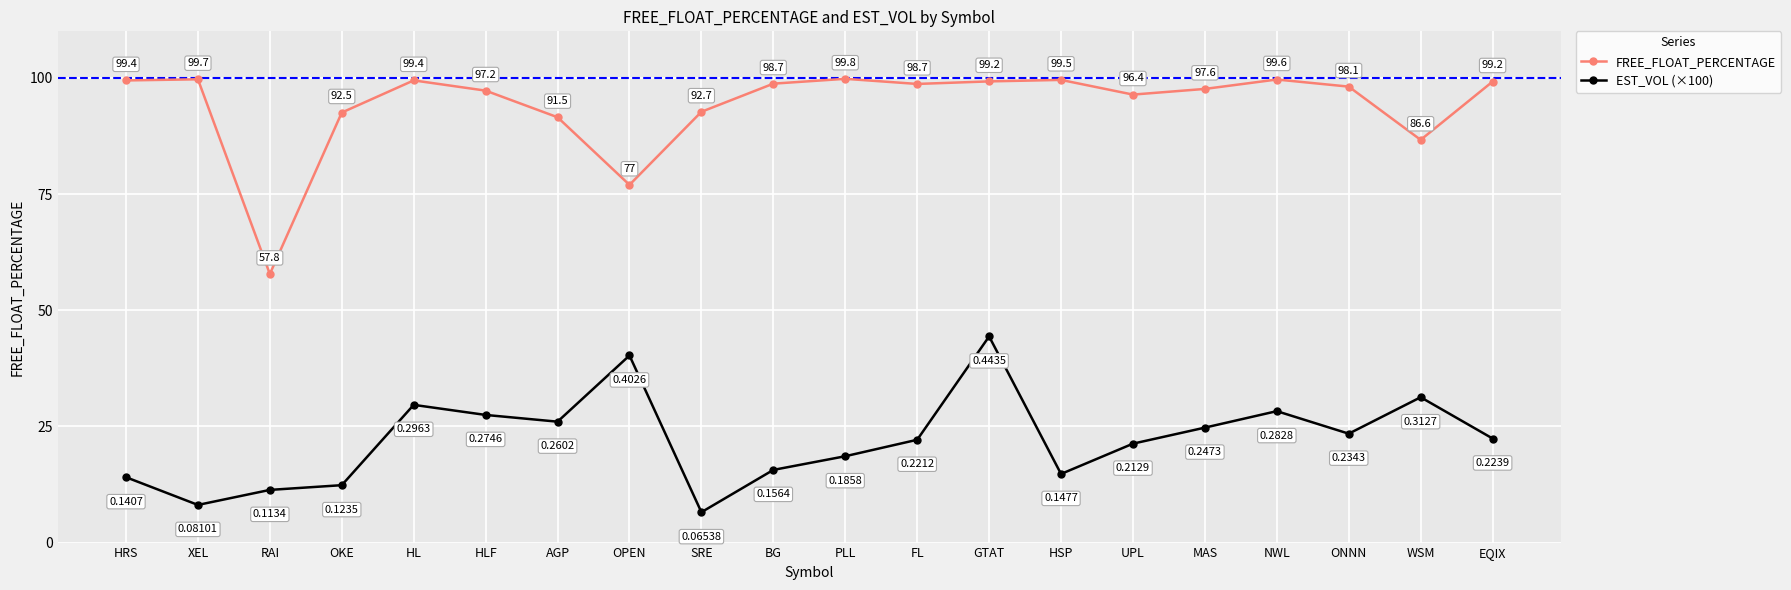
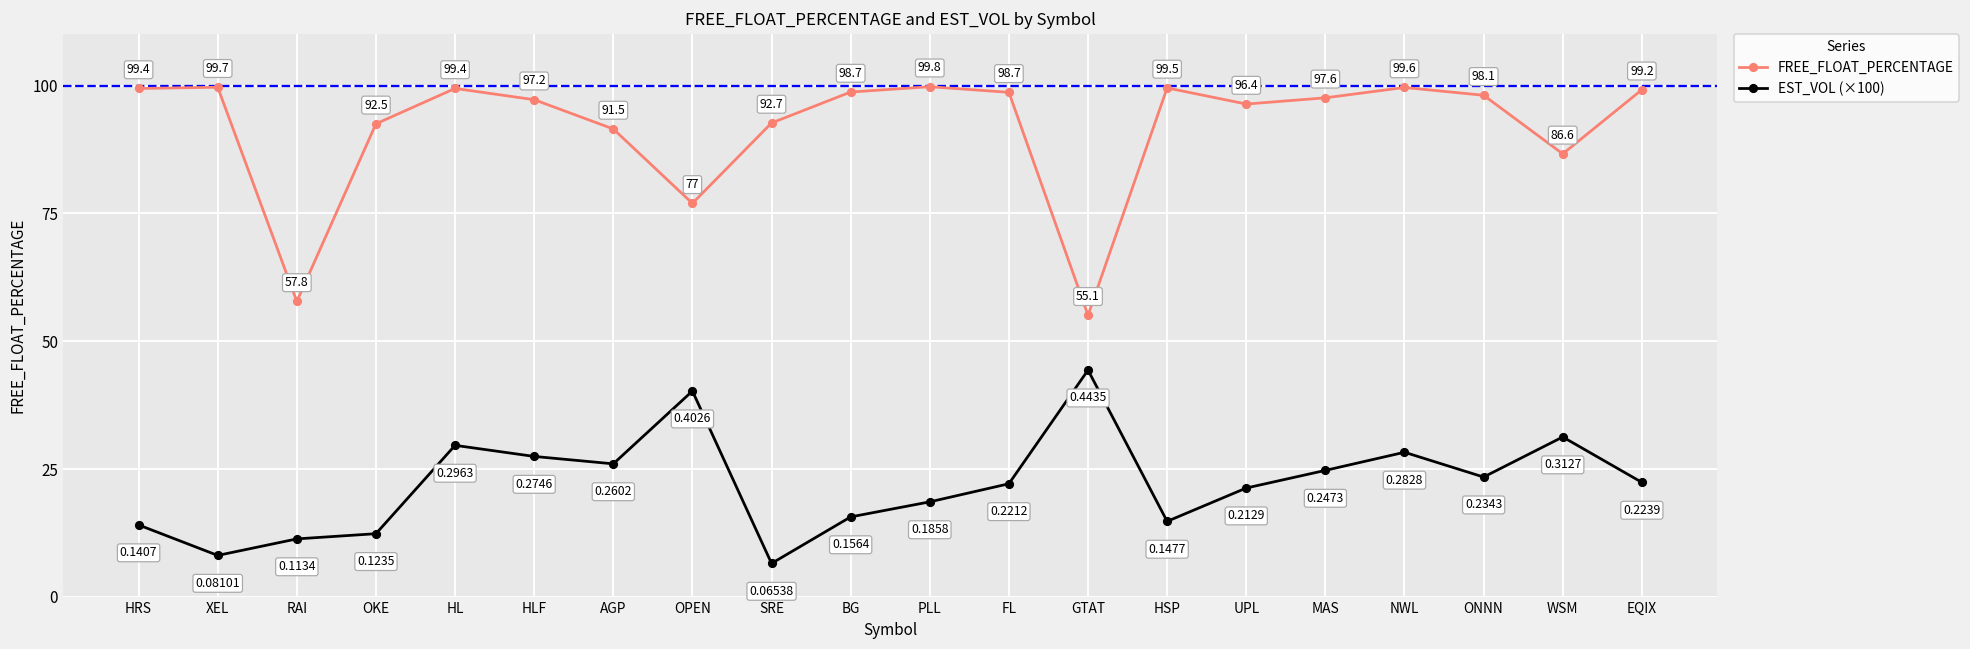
FREE_FLOAT_PERCENTAGE, GTAT: 99.2 -> 55.1
